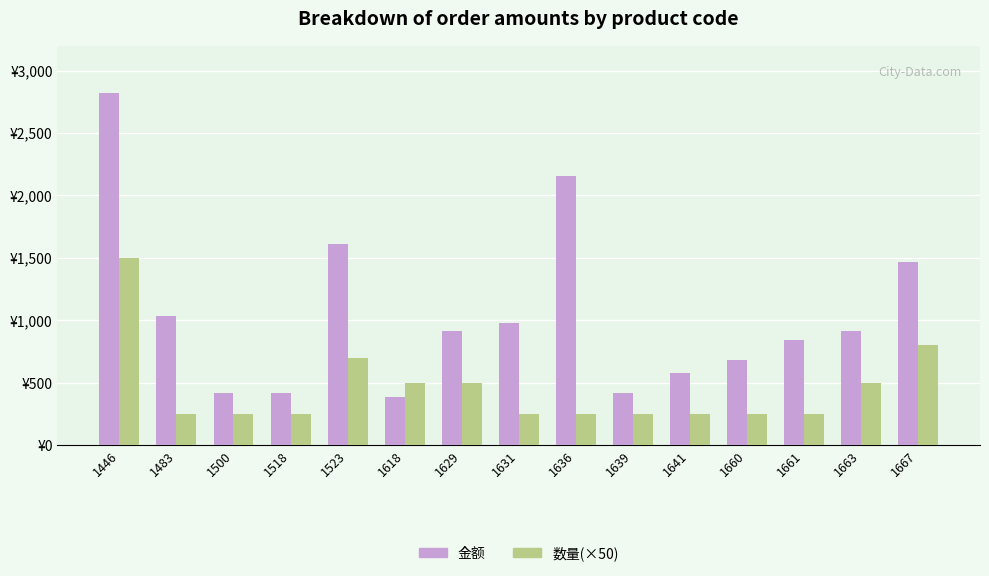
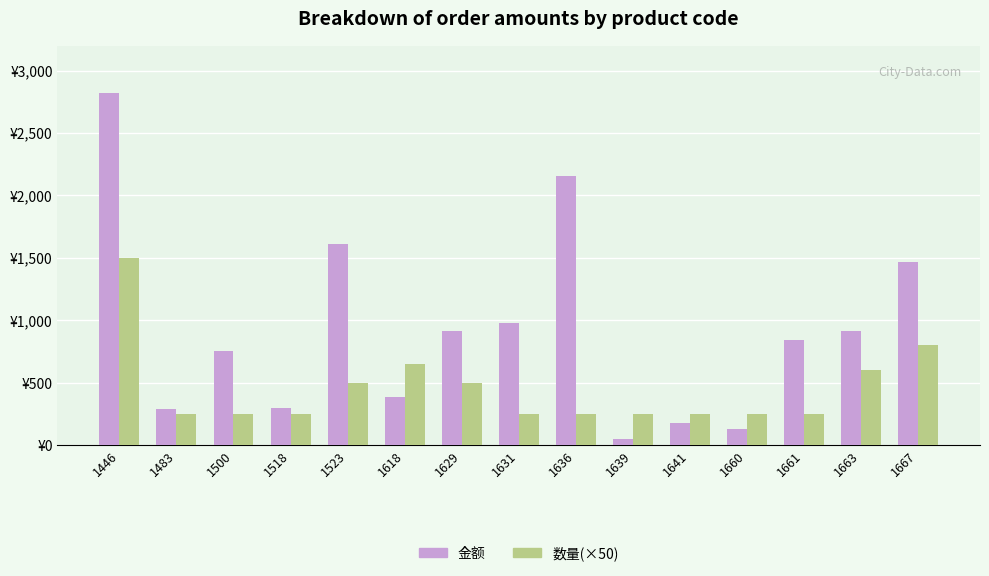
金额, 1483: ¥1,030 -> ¥290
金额, 1500: ¥420 -> ¥750
金额, 1518: ¥420 -> ¥300
数量(×50), 1523: ¥700 -> ¥500
数量(×50), 1618: ¥500 -> ¥650
金额, 1639: ¥420 -> ¥50
金额, 1641: ¥580 -> ¥180
金额, 1660: ¥680 -> ¥130
数量(×50), 1663: ¥500 -> ¥600
